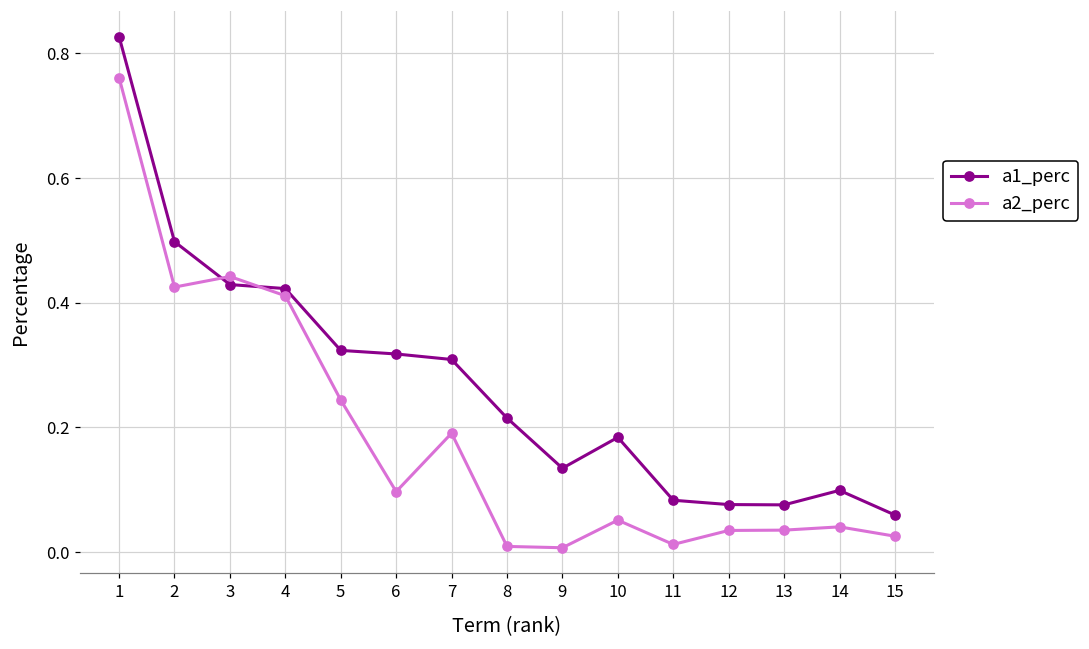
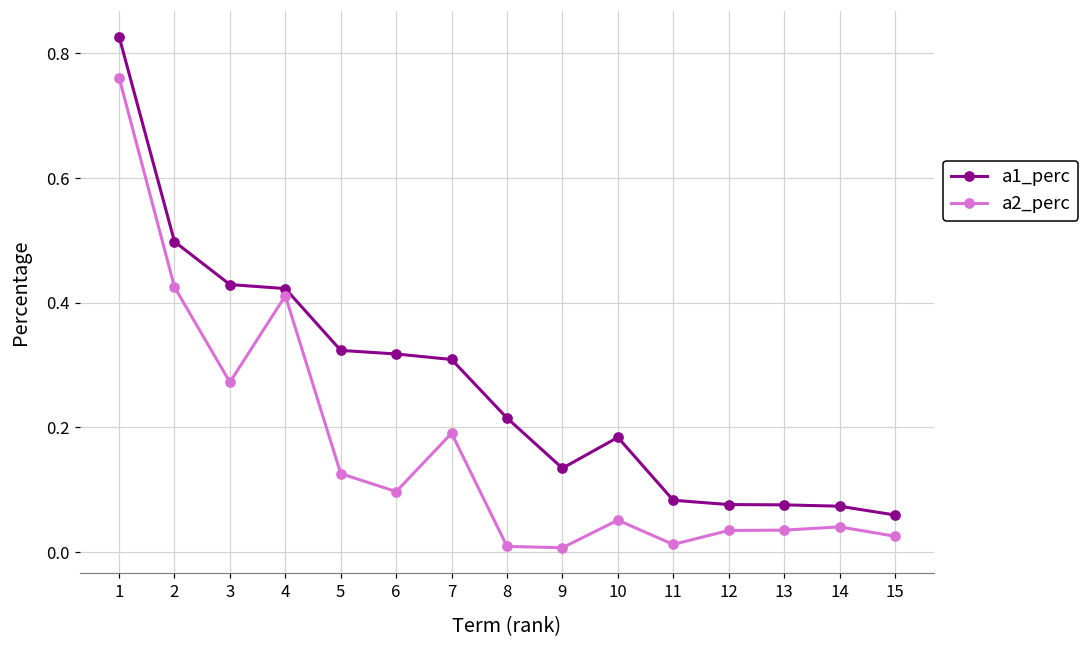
a2_perc, 3: 0.44 -> 0.27
a2_perc, 5: 0.24 -> 0.13
a1_perc, 14: 0.10 -> 0.07
